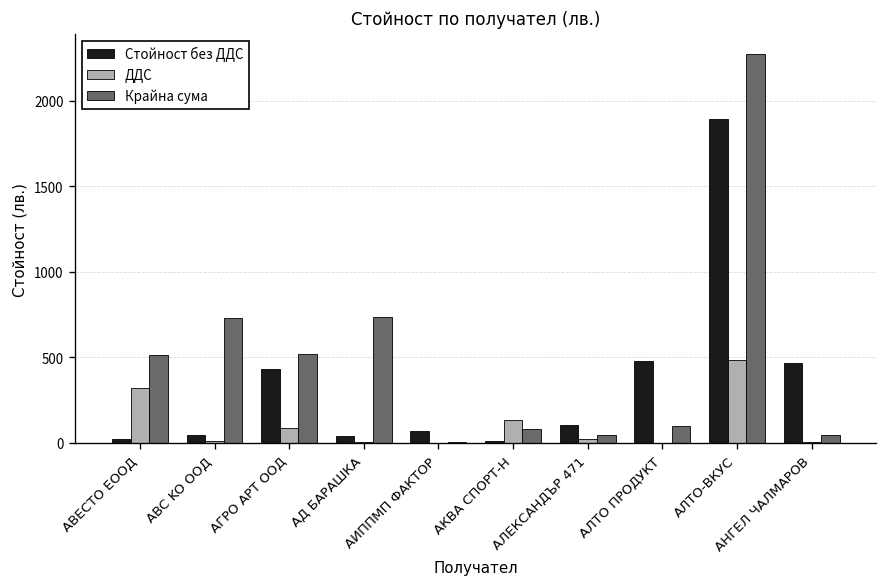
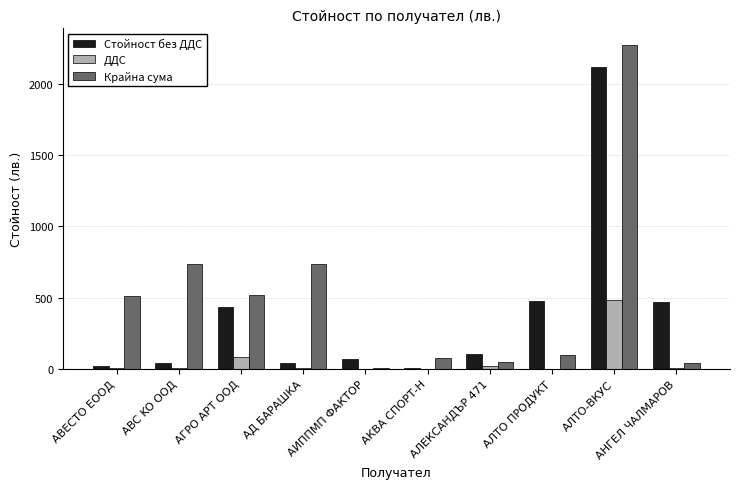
ДДС, АВЕСТО ЕООД: 320 -> 0
ДДС, АКВА СПОРТ-Н: 130 -> 0
Стойност без ДДС, АЛТО-ВКУС: 1890 -> 2120
